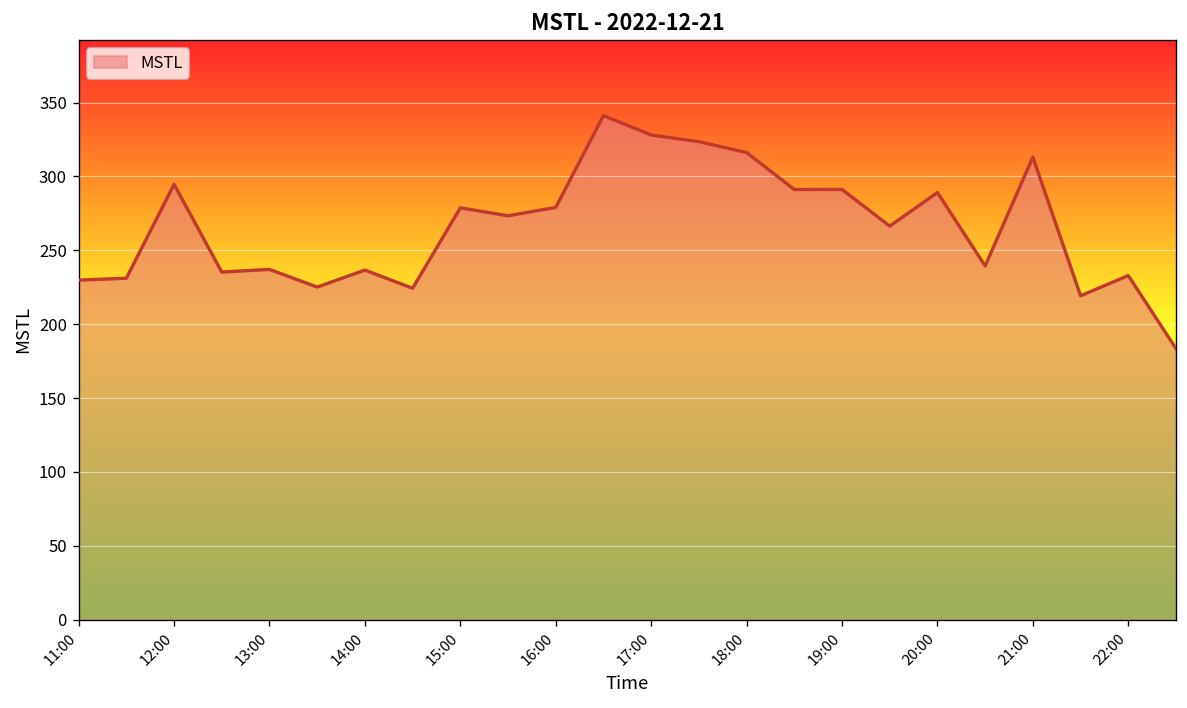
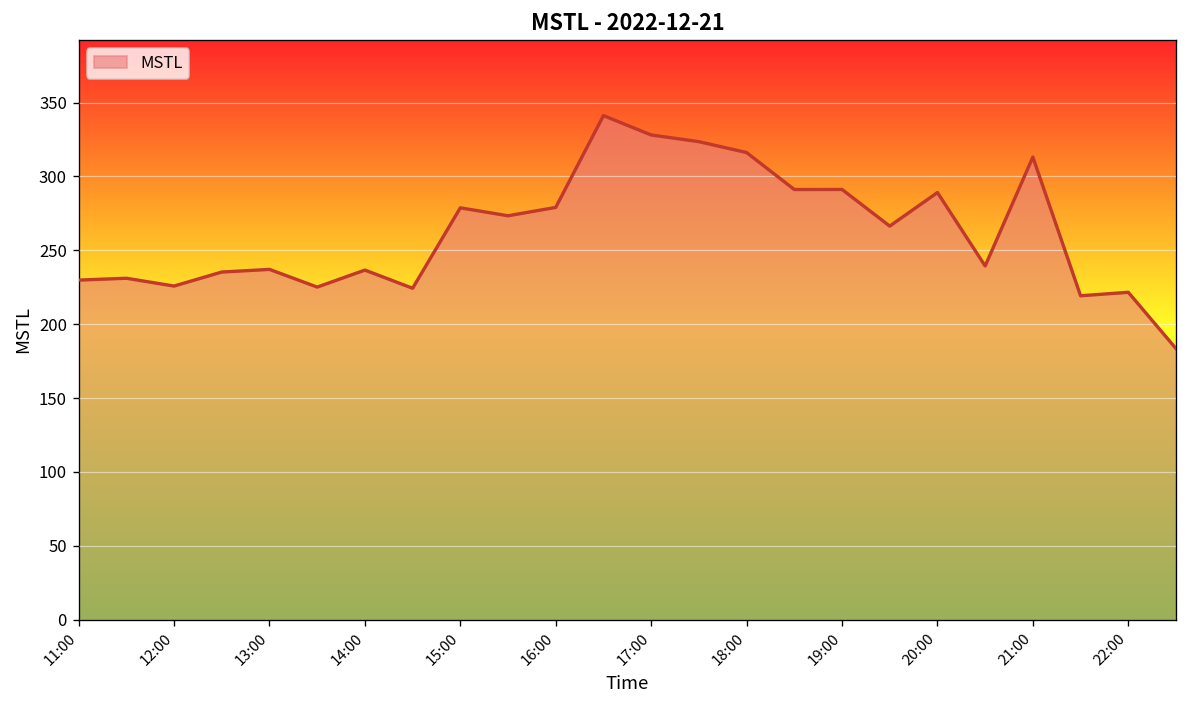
12:00: 295 -> 226
22:00: 233 -> 222
